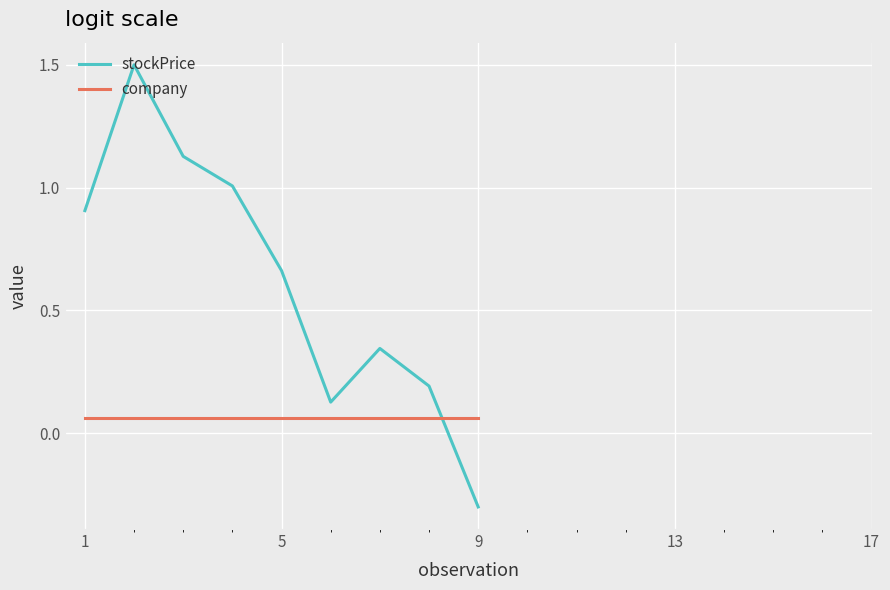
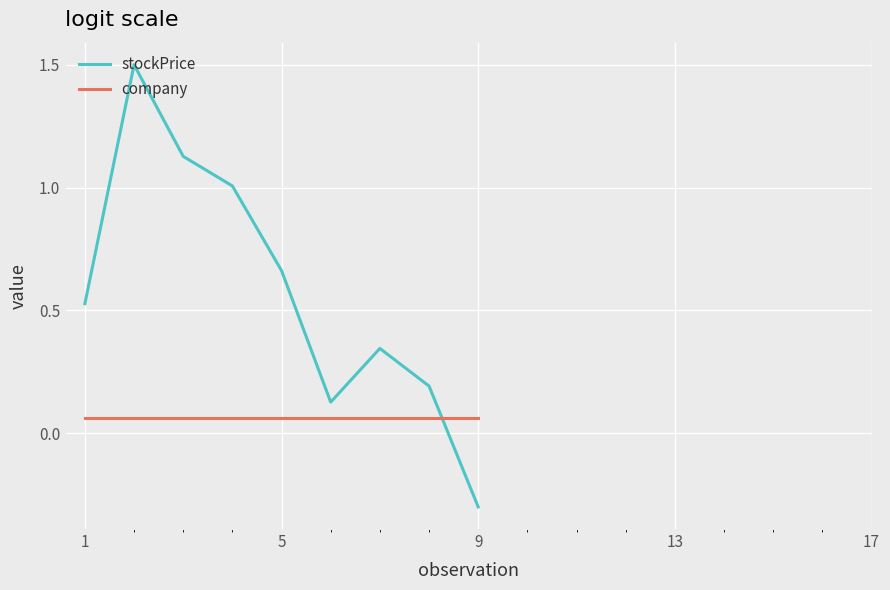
stockPrice, 1: 0.91 -> 0.53
